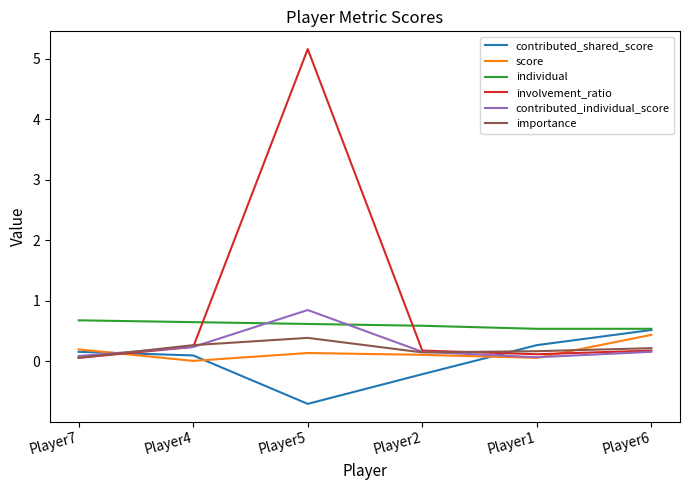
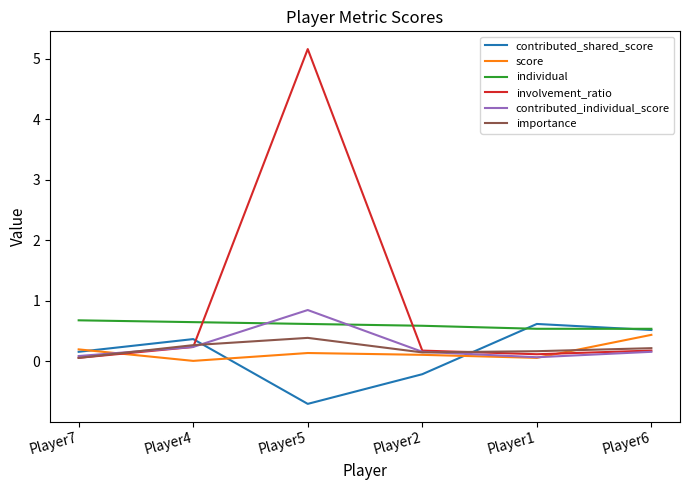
contributed_shared_score, Player4: 0.1 -> 0.4
contributed_shared_score, Player1: 0.3 -> 0.6
